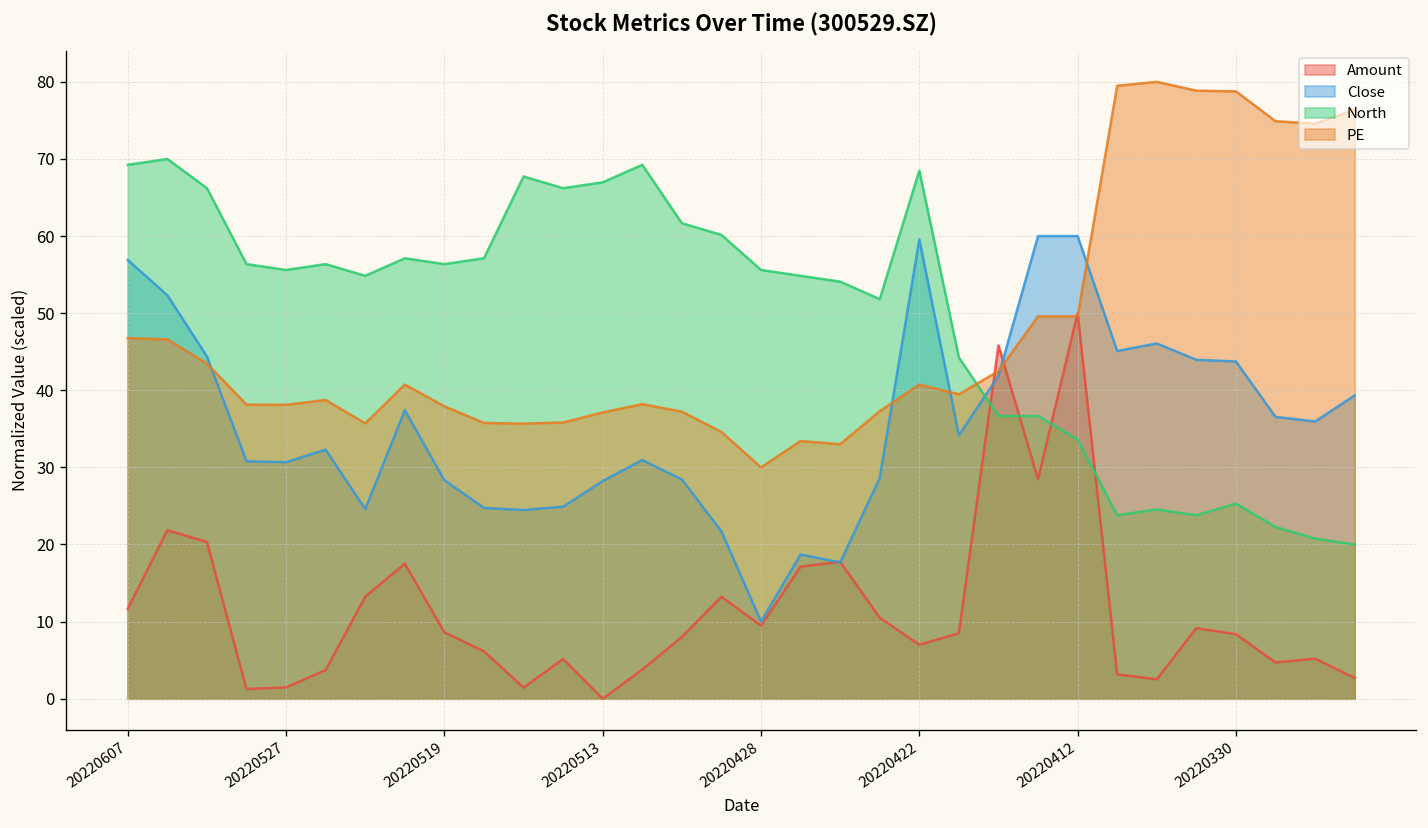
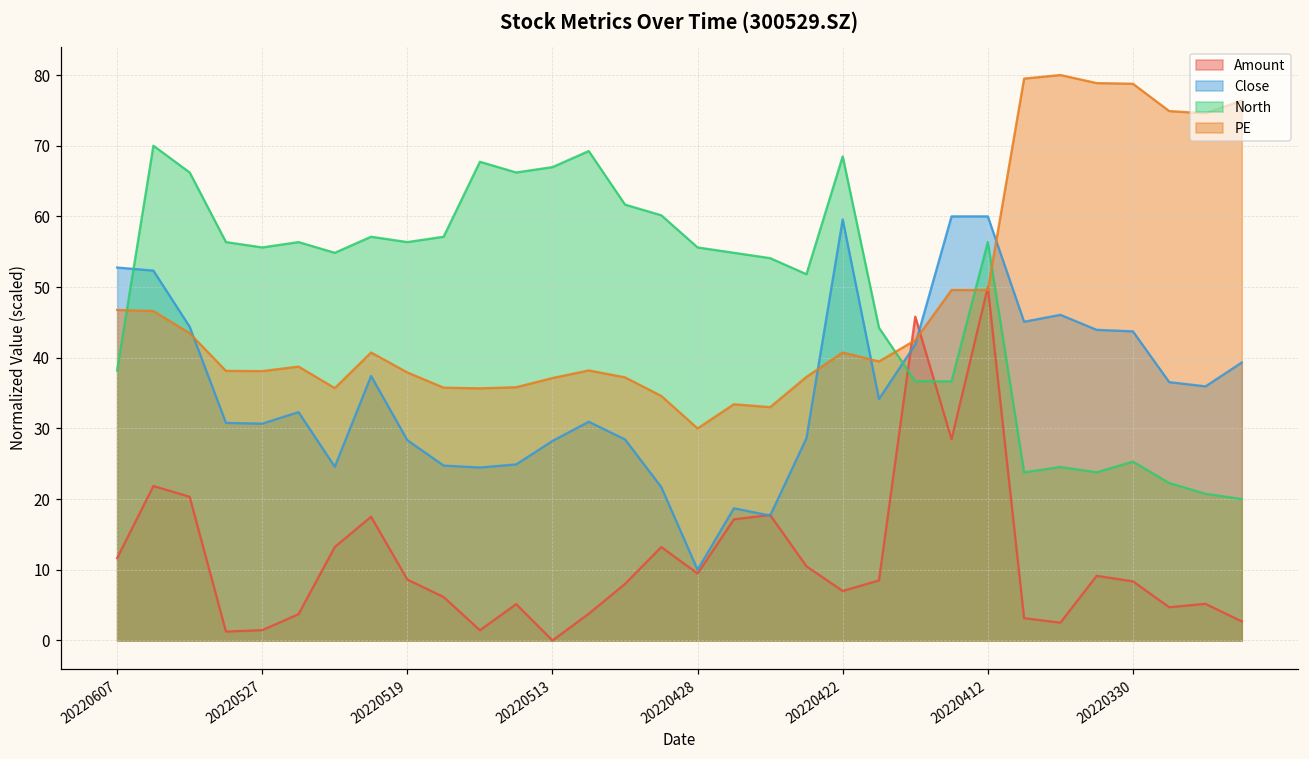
Close, 20220607: 57 -> 53
North, 20220607: 69 -> 38
North, 20220412: 34 -> 56
